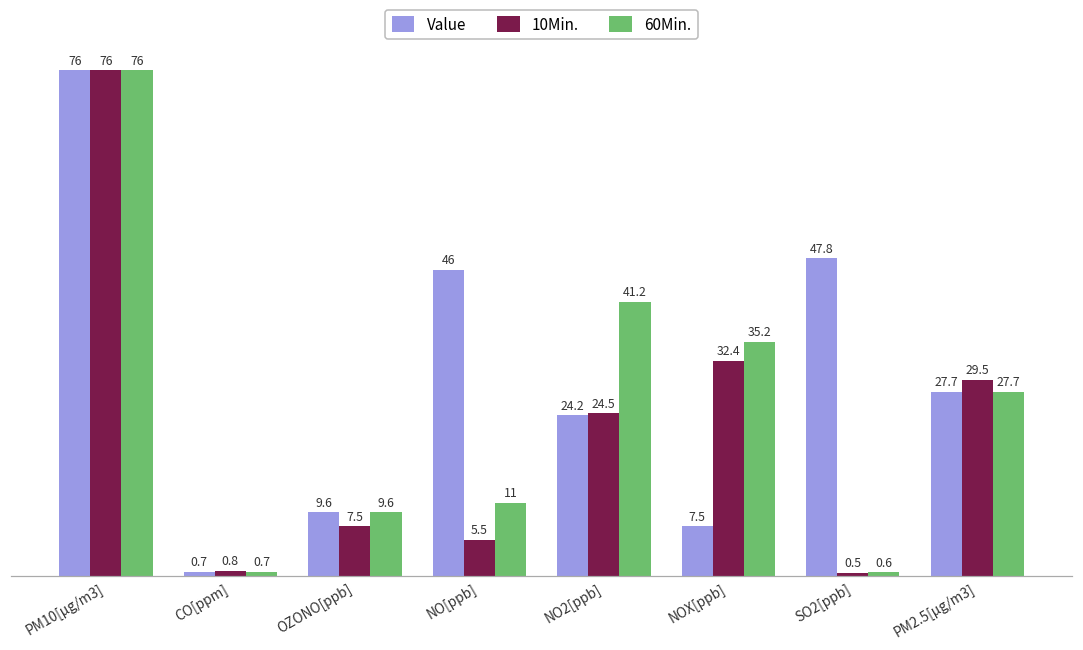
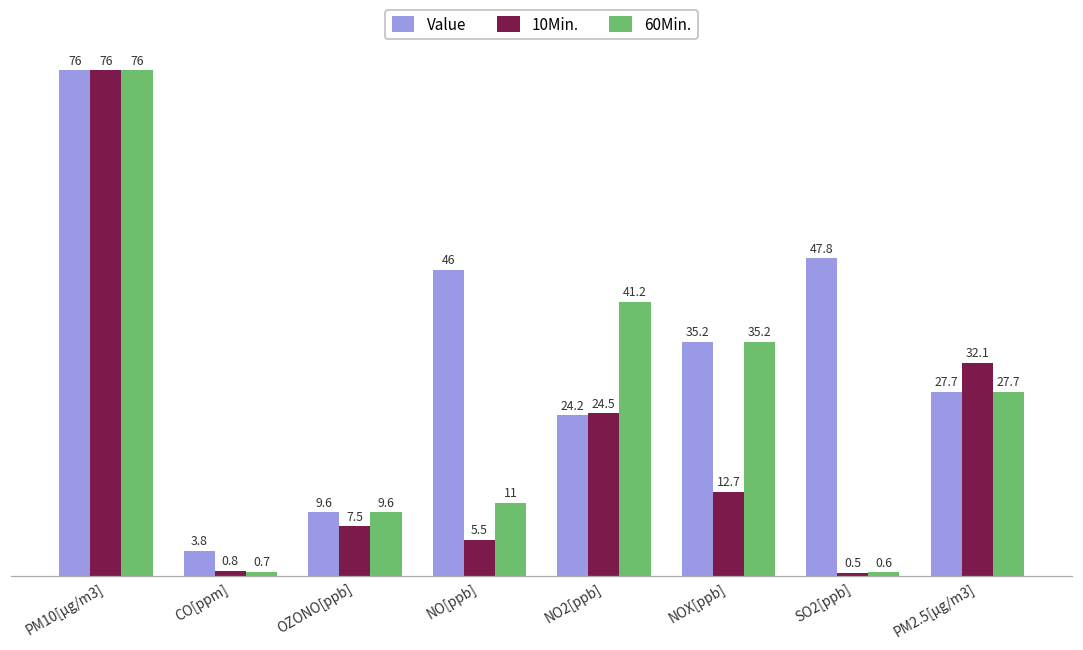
Value, CO[ppm]: 0.7 -> 3.8
Value, NOX[ppb]: 7.5 -> 35.2
10Min., NOX[ppb]: 32.4 -> 12.7
10Min., PM2.5[µg/m3]: 29.5 -> 32.1
